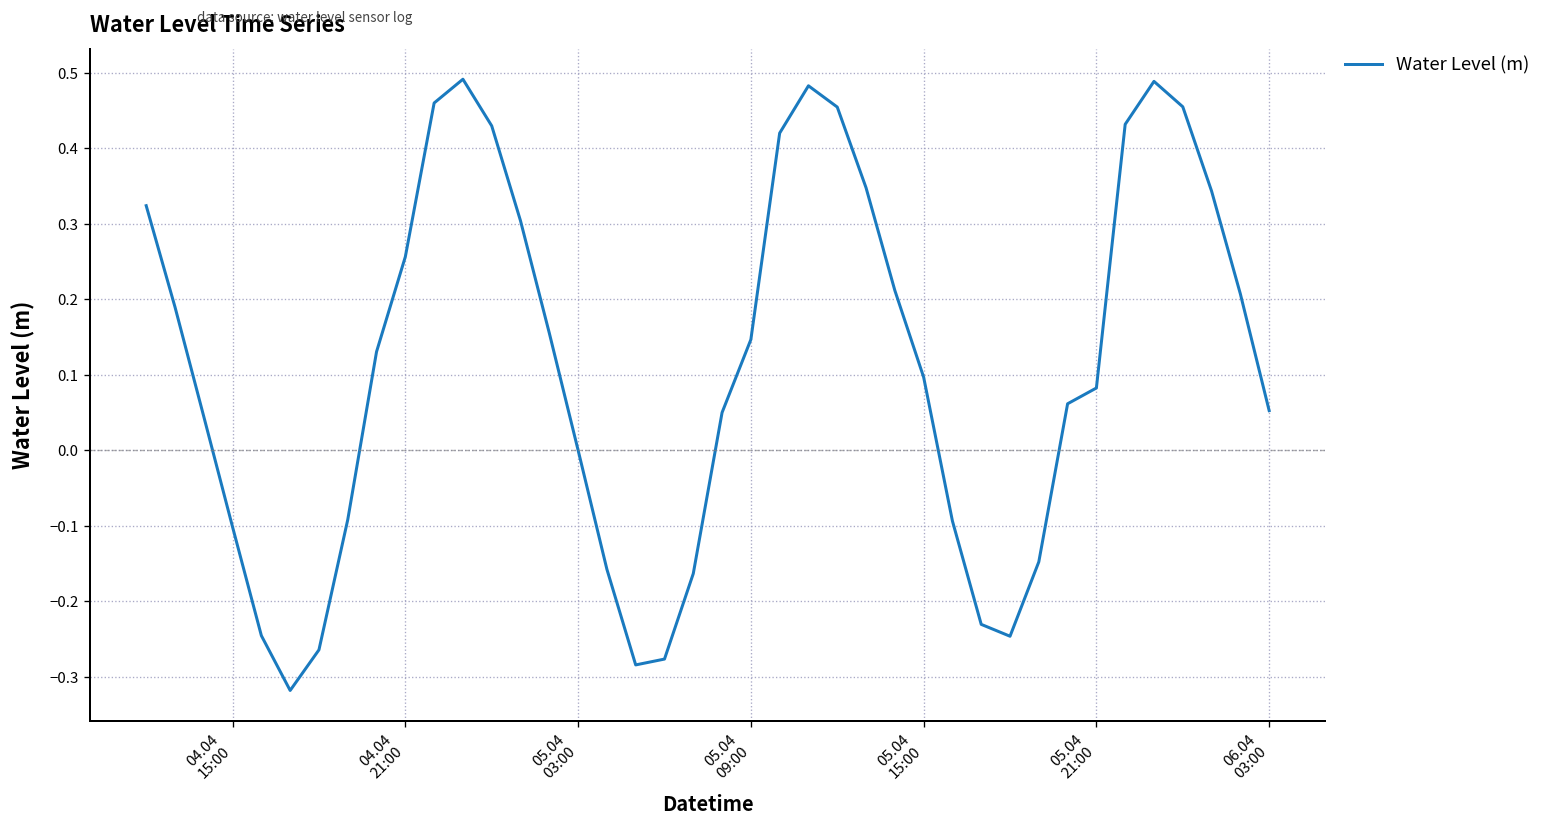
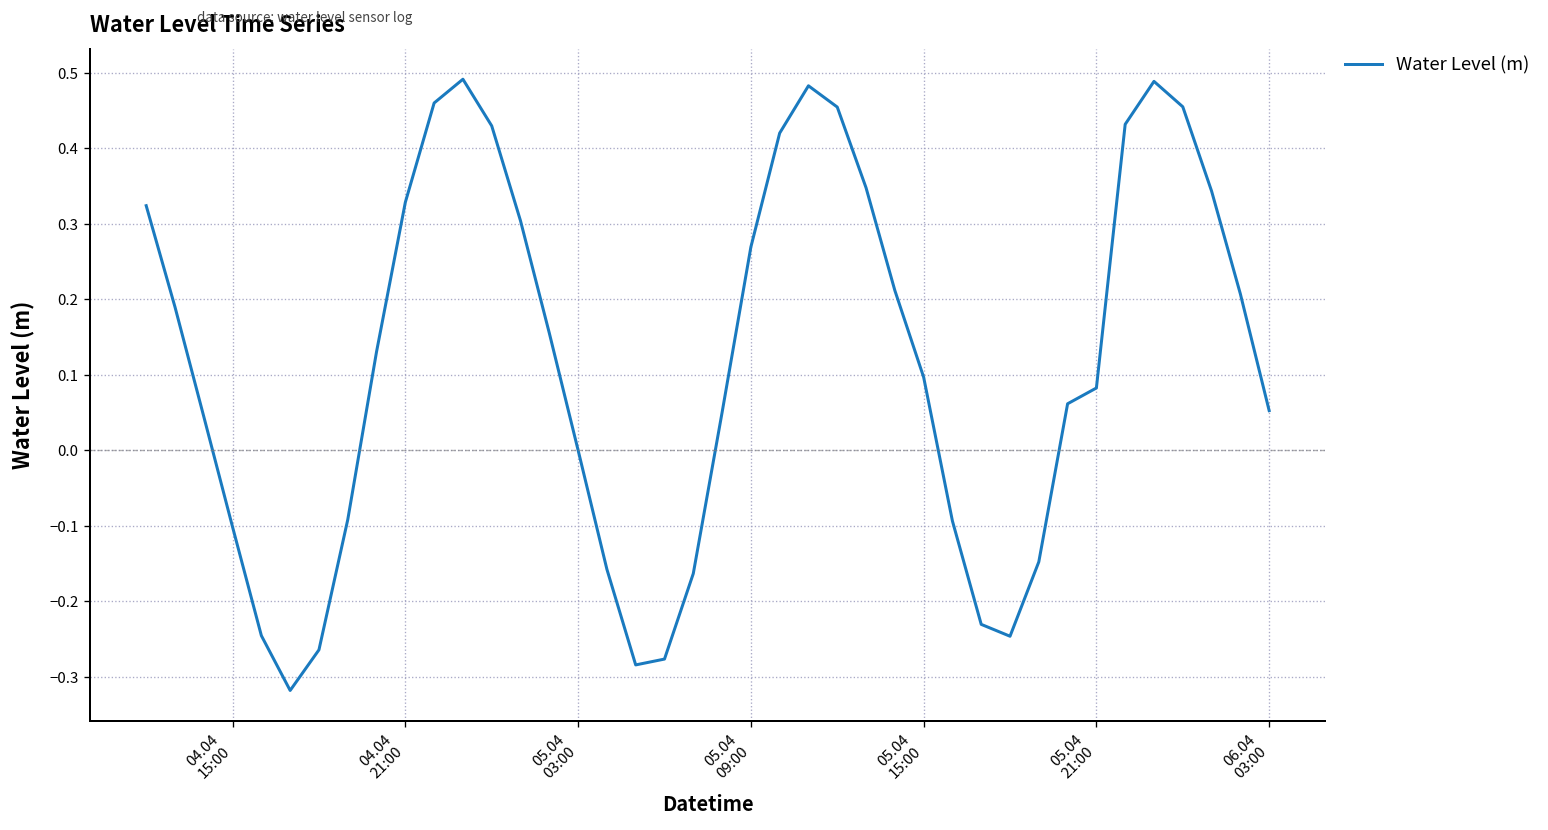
04.04 21:00: 0.26 -> 0.33
05.04 09:00: 0.15 -> 0.27
